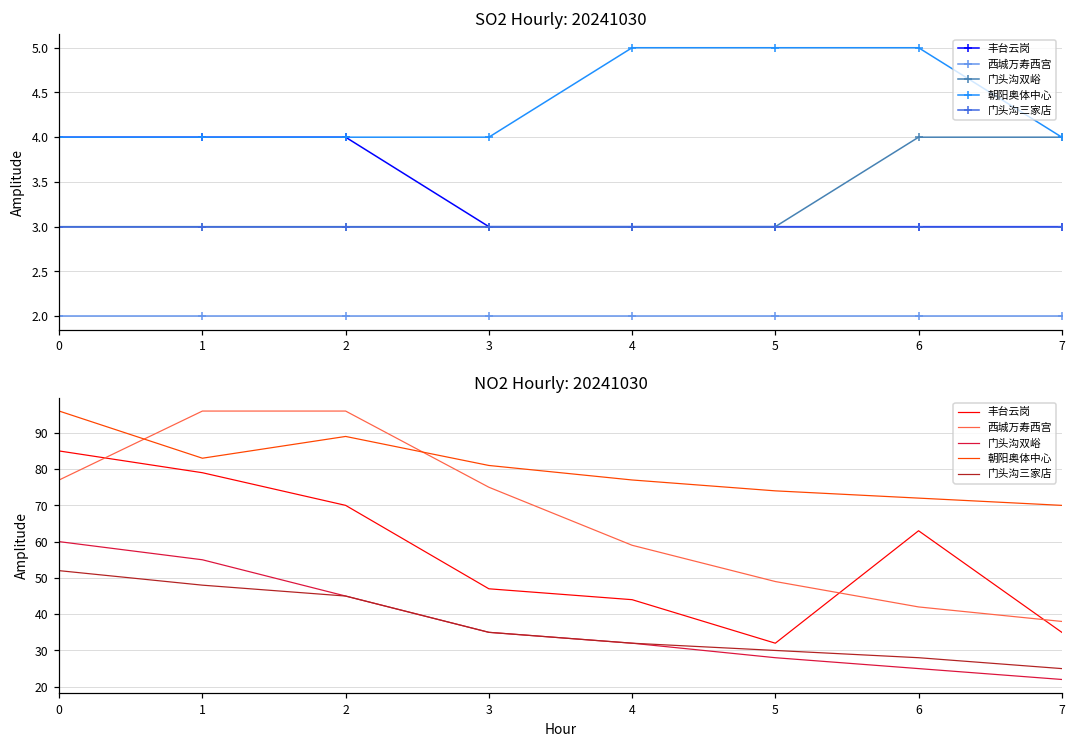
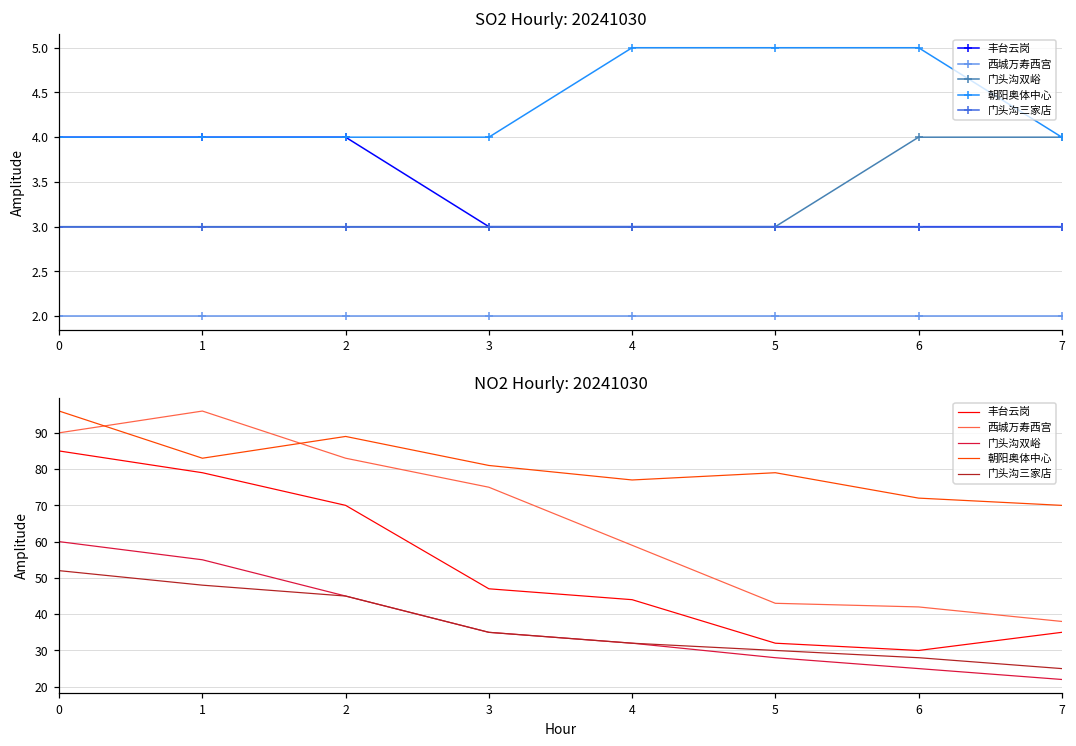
NO2 Hourly: 20241030, 西城万寿西宫, 0: 77 -> 90
NO2 Hourly: 20241030, 西城万寿西宫, 2: 96 -> 83
NO2 Hourly: 20241030, 西城万寿西宫, 5: 49 -> 43
NO2 Hourly: 20241030, 朝阳奥体中心, 5: 74 -> 79
NO2 Hourly: 20241030, 丰台云岗, 6: 63 -> 30
